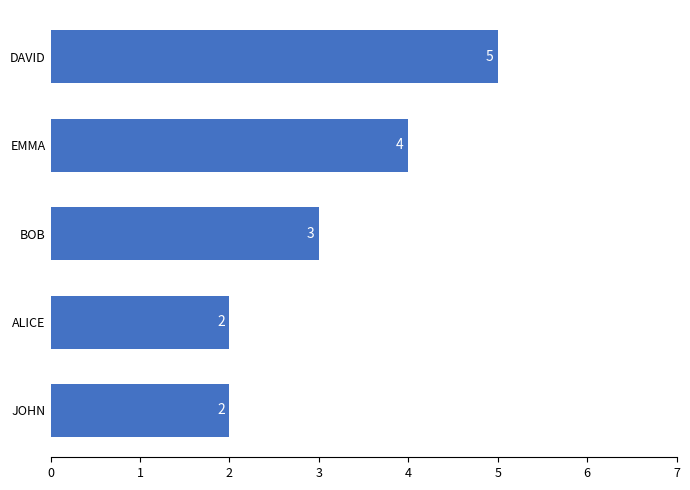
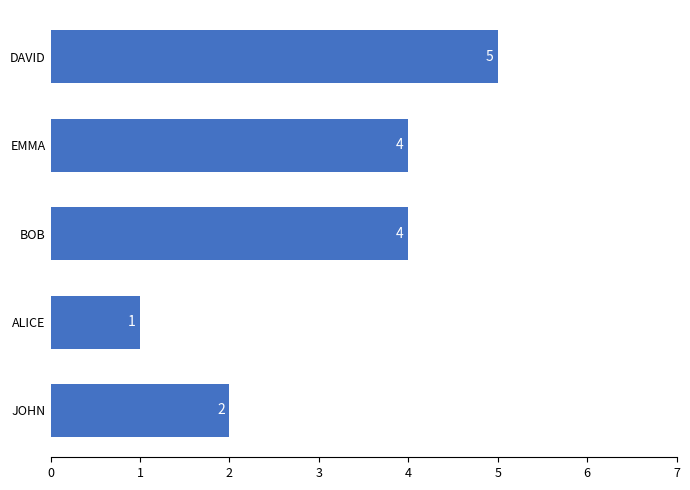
BOB: 3 -> 4
ALICE: 2 -> 1
